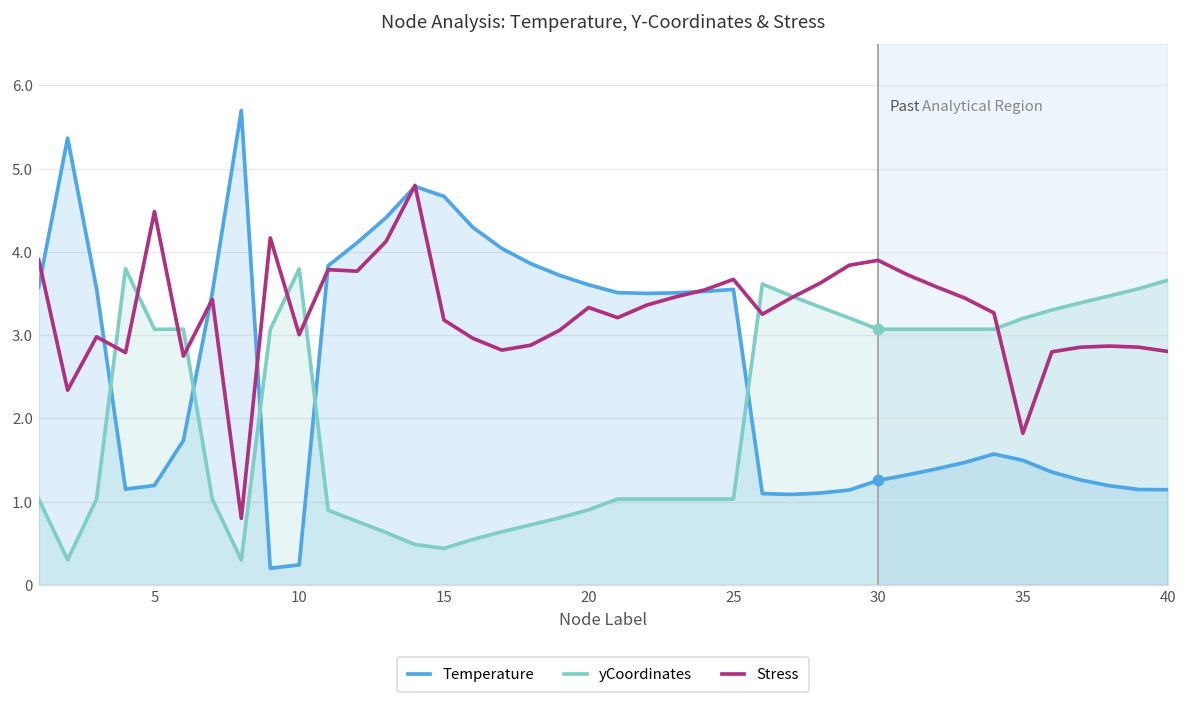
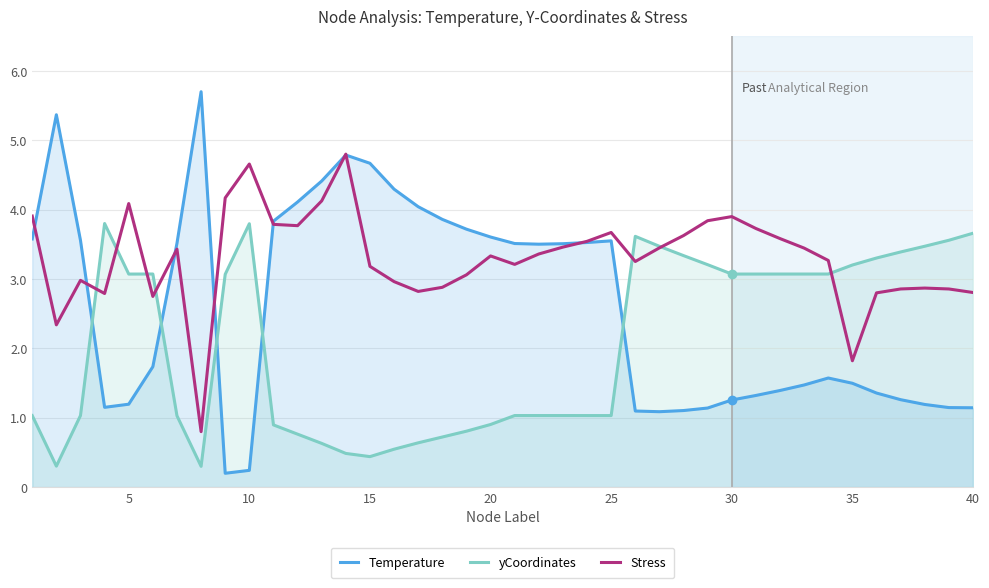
Stress, 5: 4.5 -> 4.1
Stress, 10: 3.0 -> 4.7
